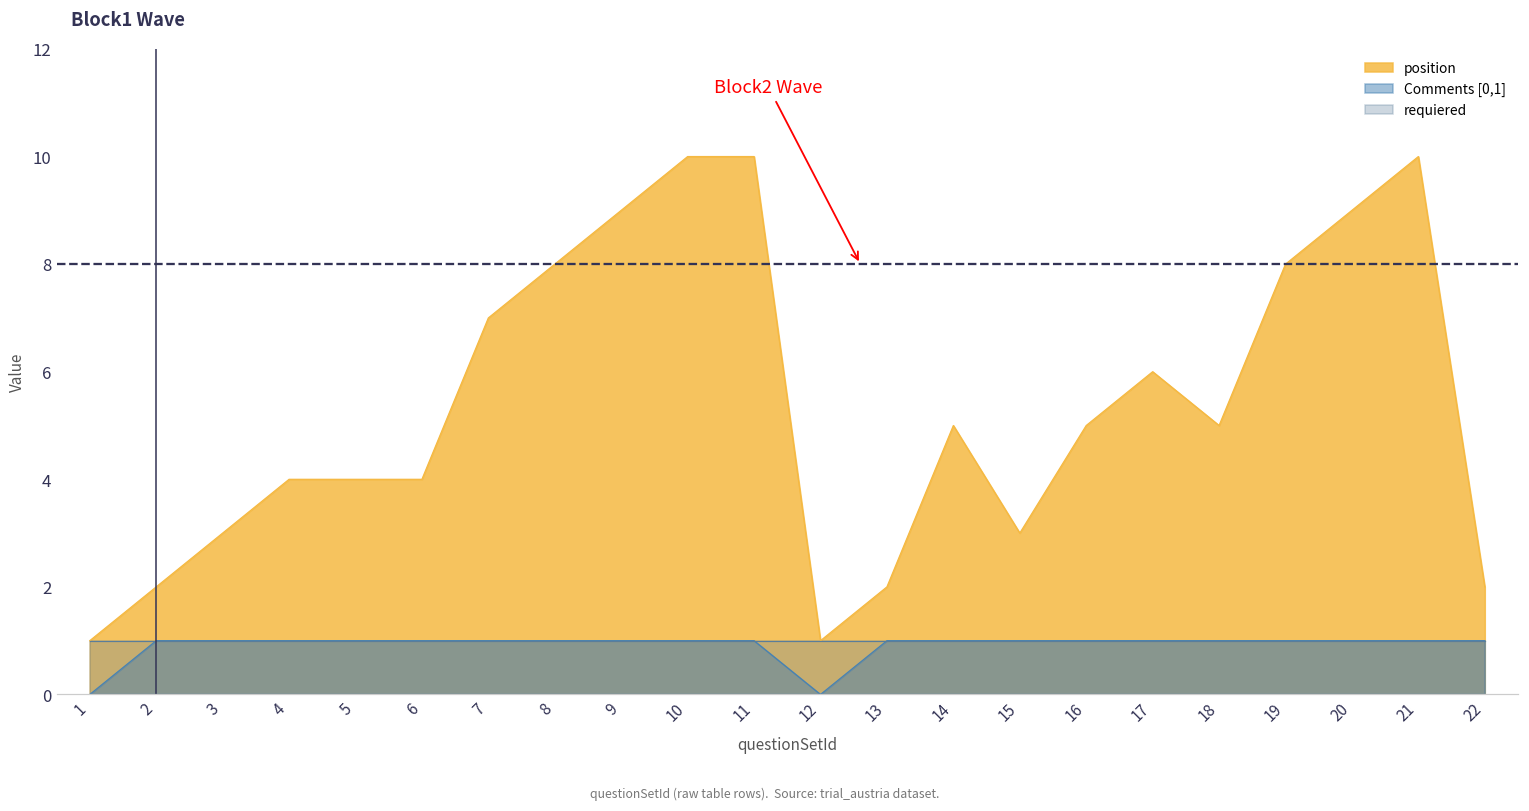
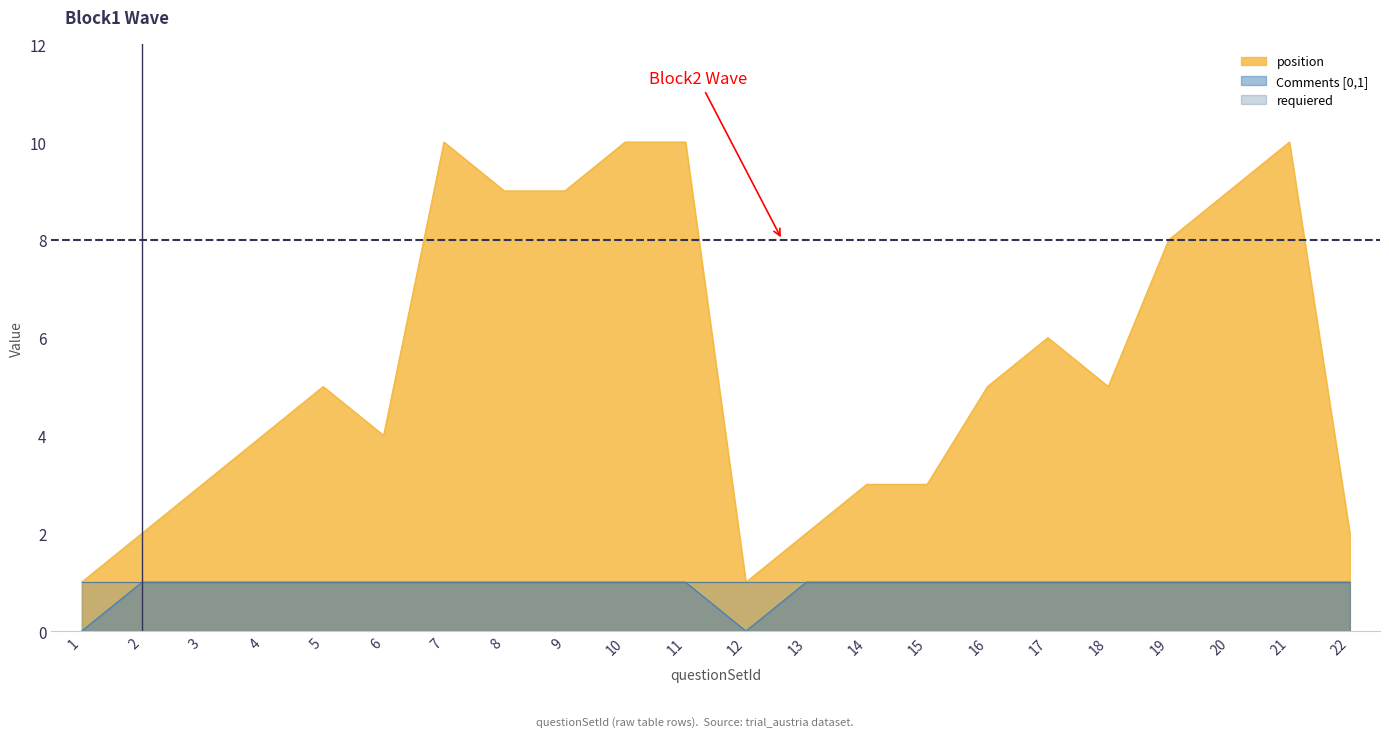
position, 5: 4 -> 5
position, 7: 7 -> 10
position, 8: 8 -> 9
position, 14: 5 -> 3
